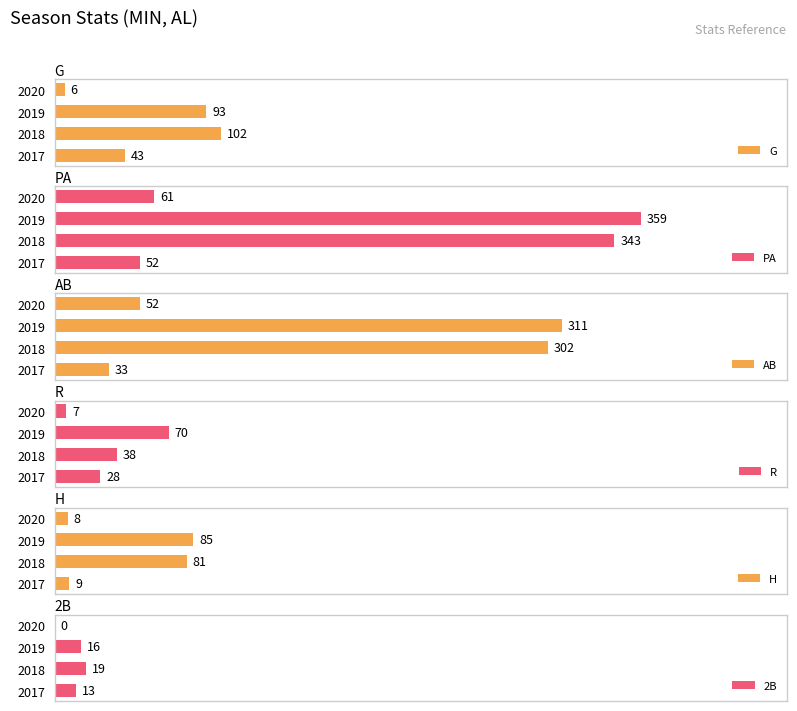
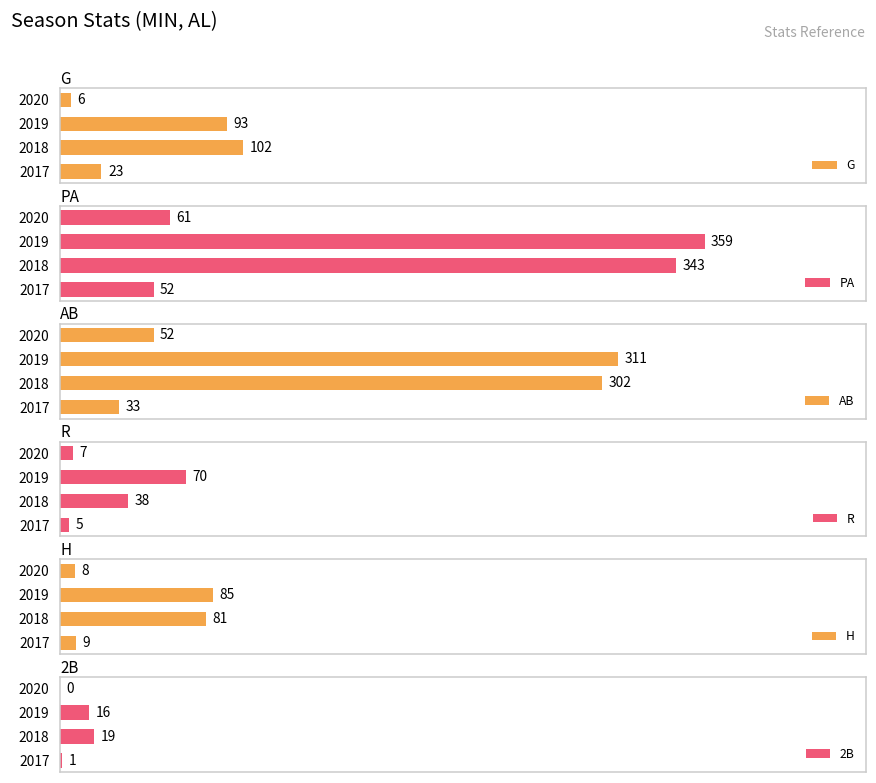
G, 2017: 43 -> 23
R, 2017: 28 -> 5
2B, 2017: 13 -> 1
